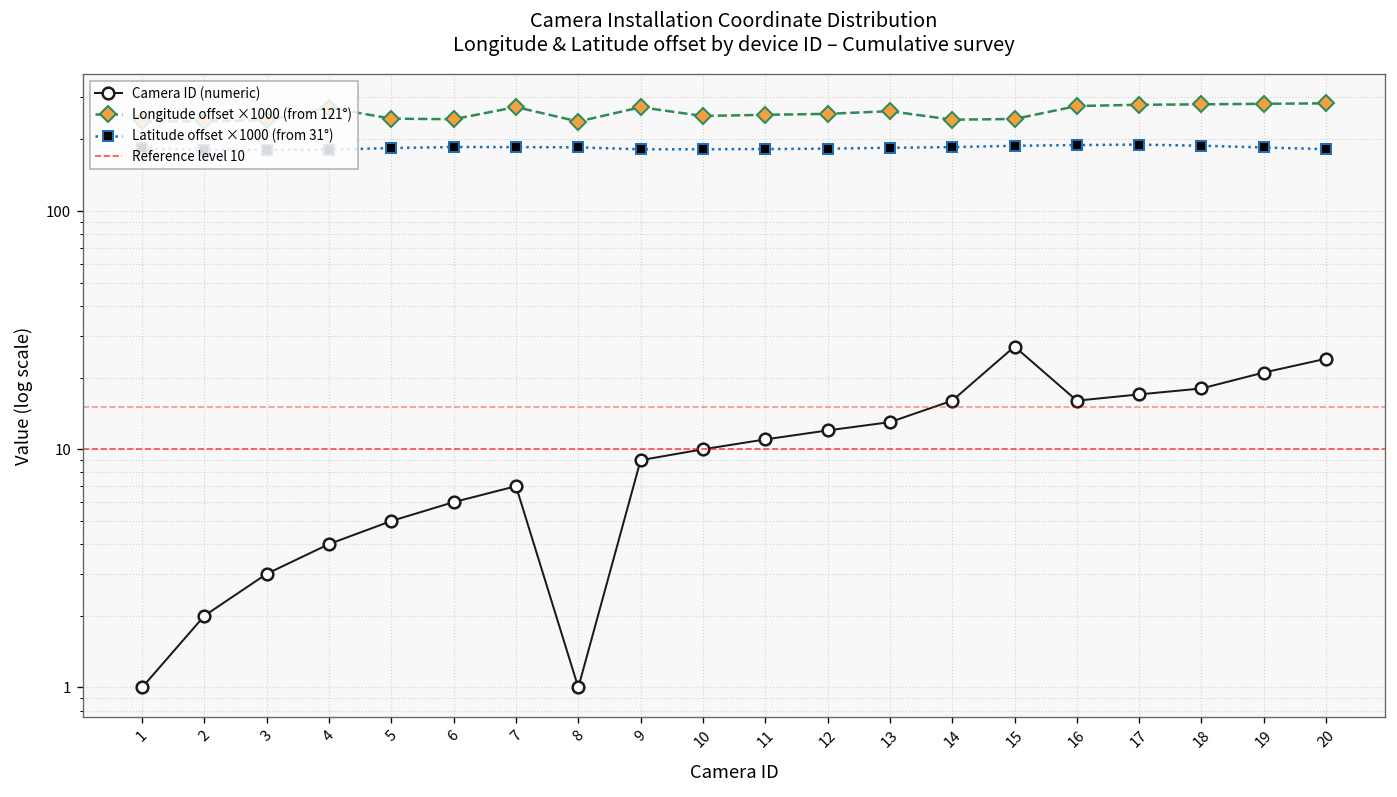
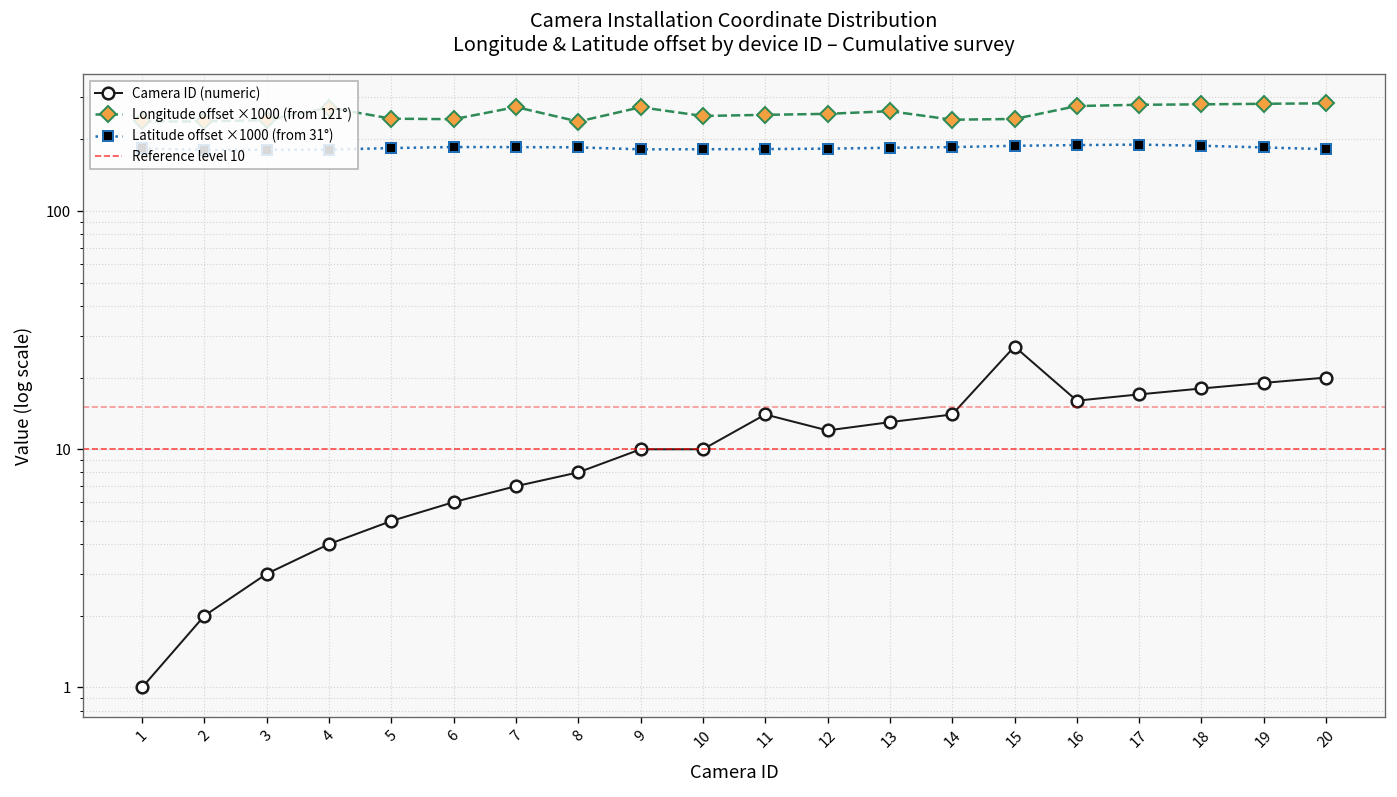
Camera ID (numeric), 8: 1 -> 8
Camera ID (numeric), 9: 9 -> 10
Camera ID (numeric), 11: 11 -> 14
Camera ID (numeric), 14: 16 -> 14
Camera ID (numeric), 19: 21 -> 19
Camera ID (numeric), 20: 24 -> 20
